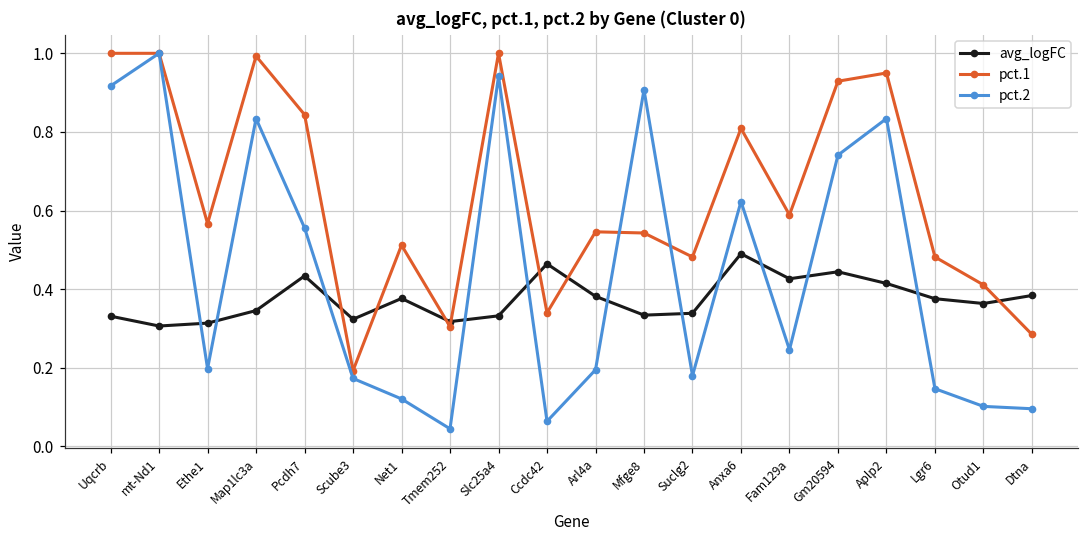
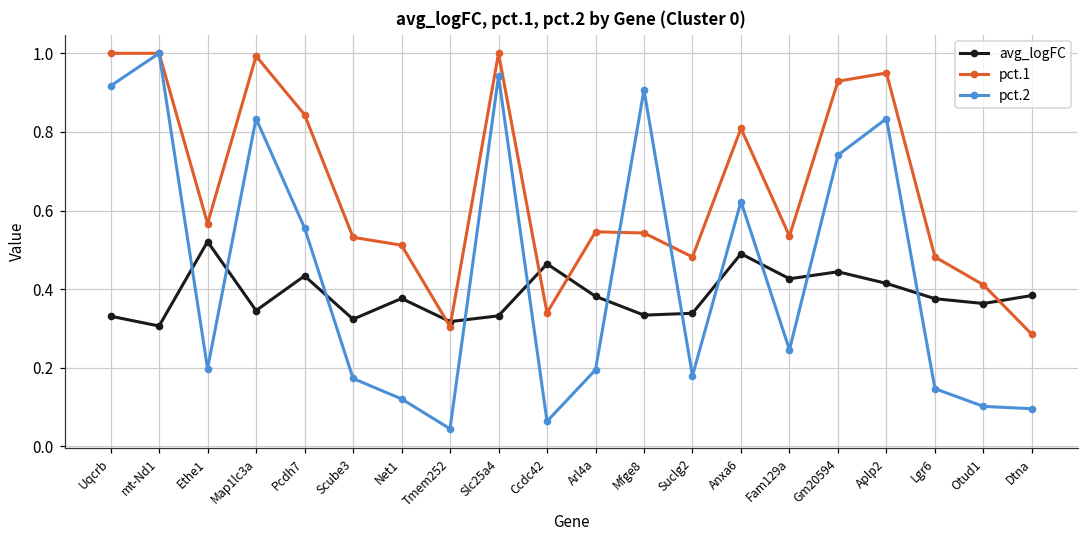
avg_logFC, Ethe1: 0.31 -> 0.52
pct.1, Scube3: 0.19 -> 0.53
pct.1, Fam129a: 0.59 -> 0.54
